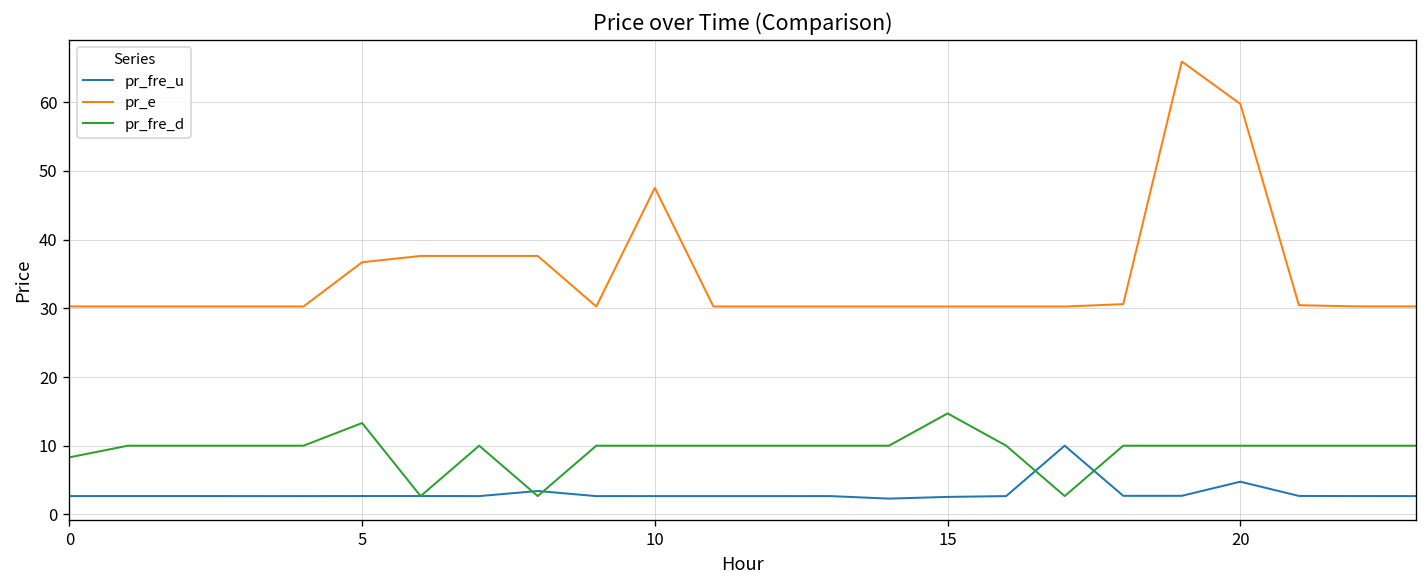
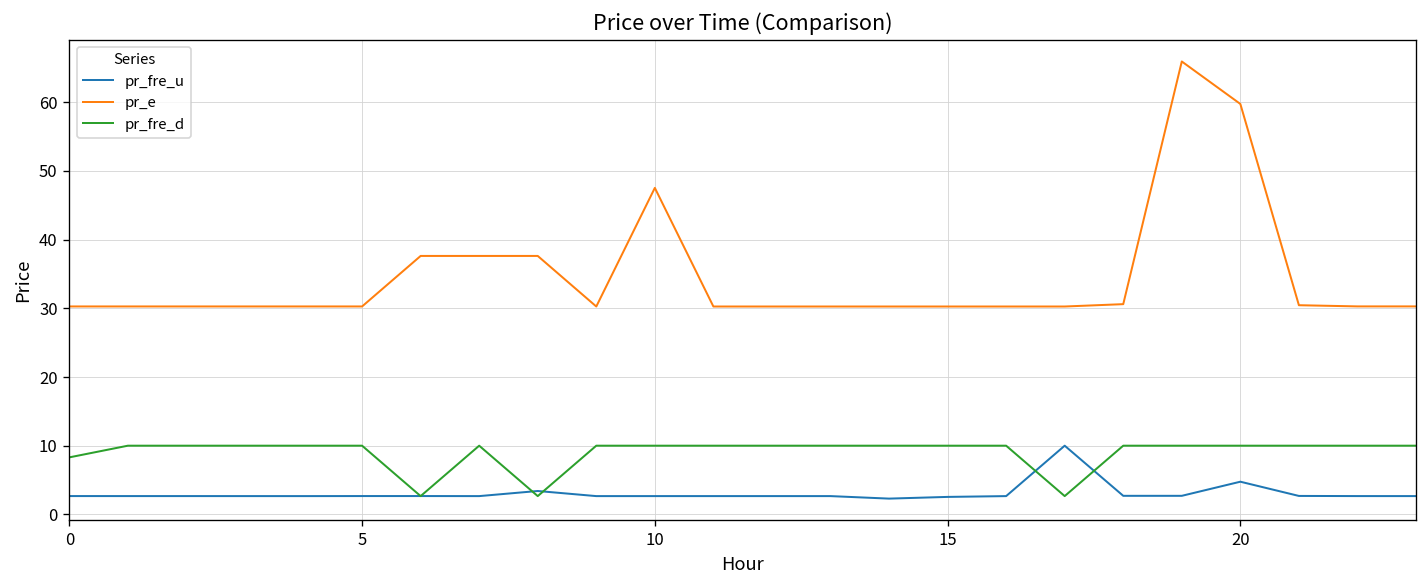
pr_e, 5: 37 -> 30
pr_fre_d, 5: 13 -> 10
pr_fre_d, 15: 15 -> 10
